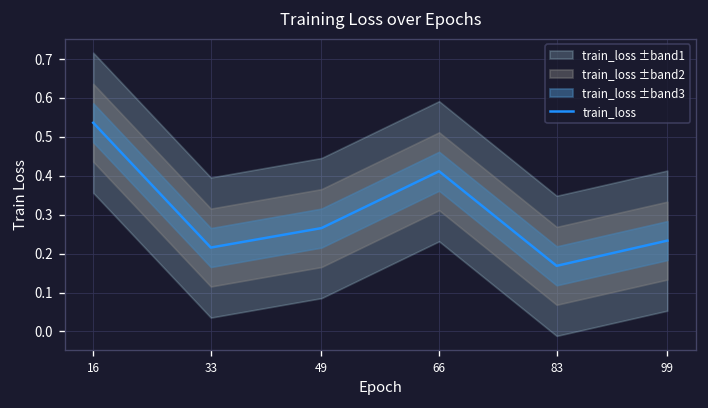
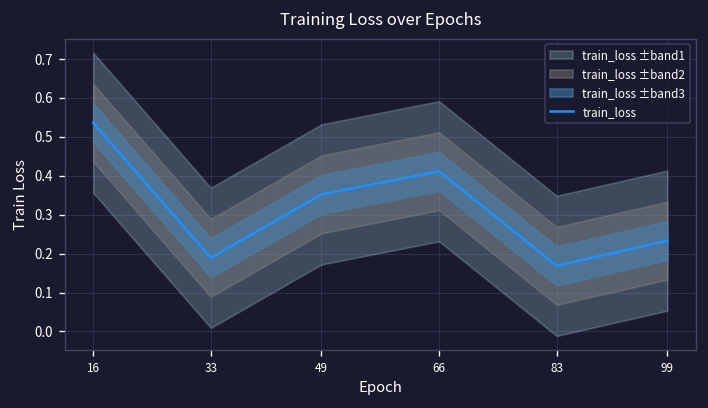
train_loss, 33: 0.22 -> 0.19
train_loss, 49: 0.27 -> 0.35
